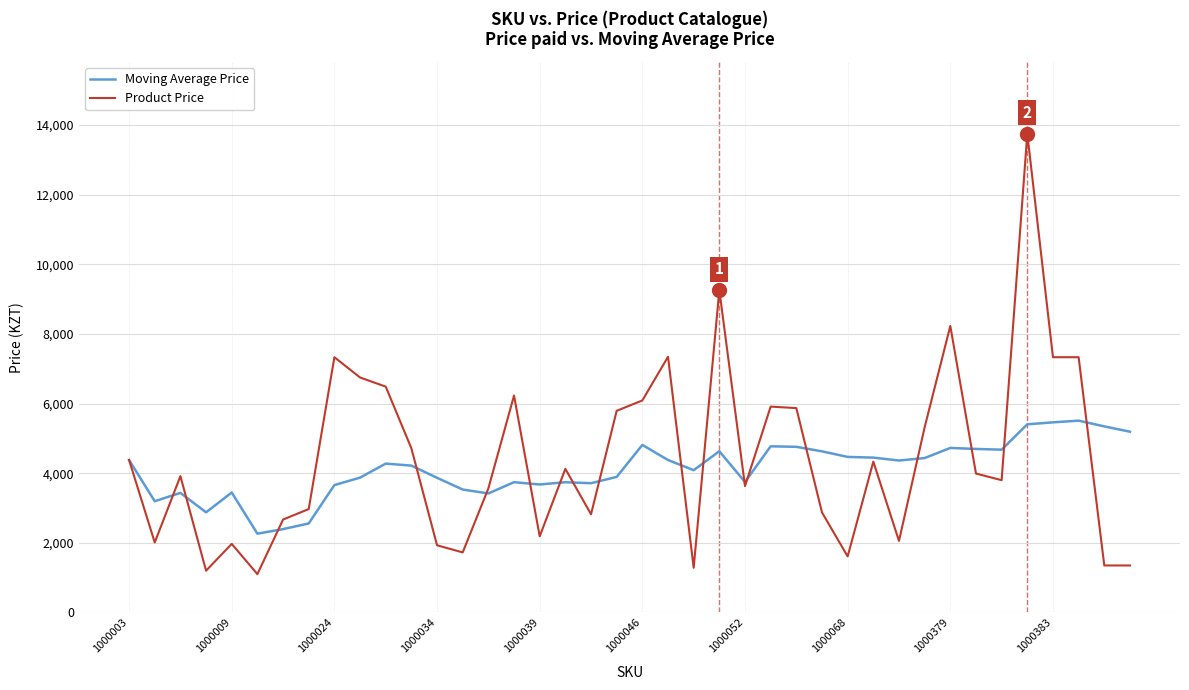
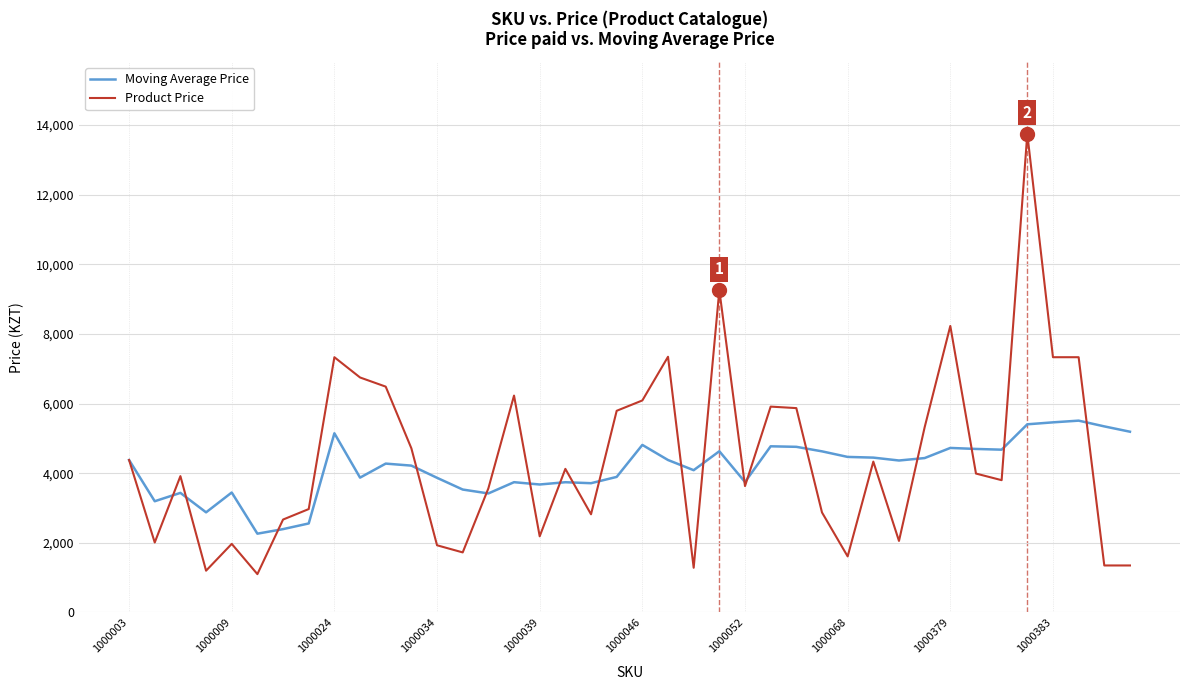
Moving Average Price, 1000024: 3,700 -> 5,100
